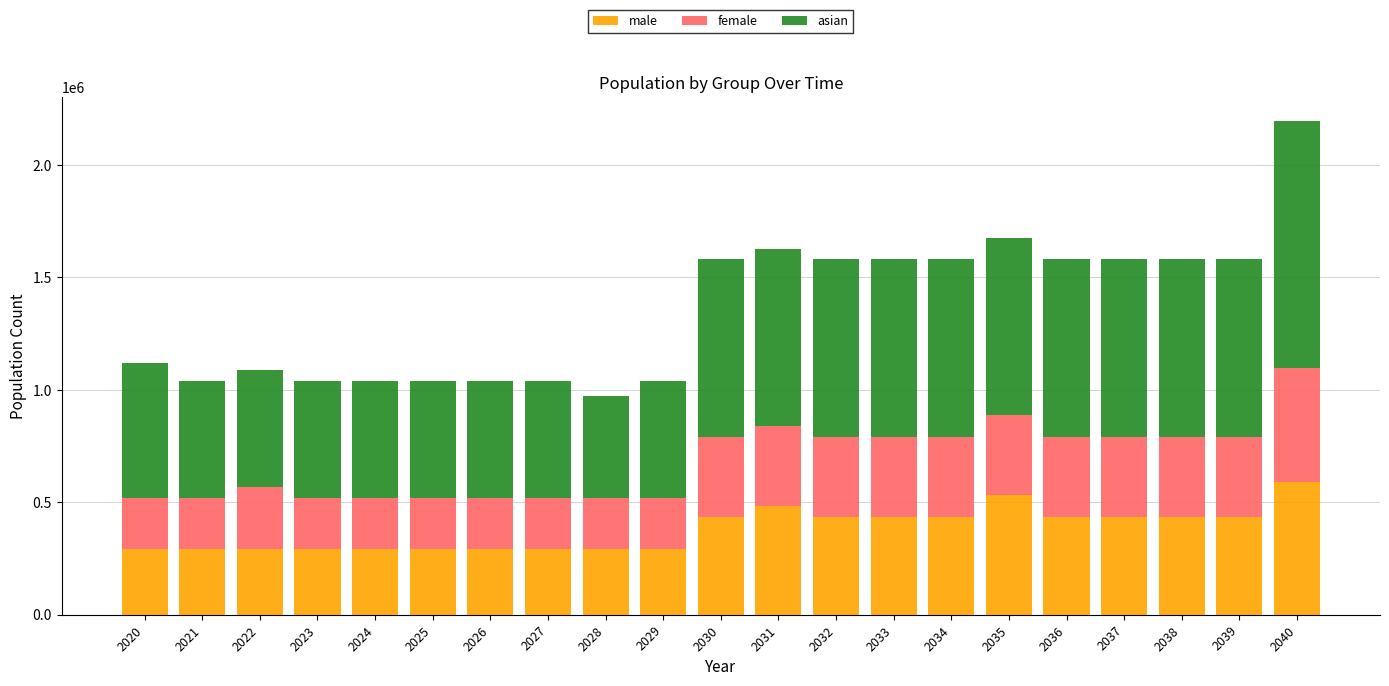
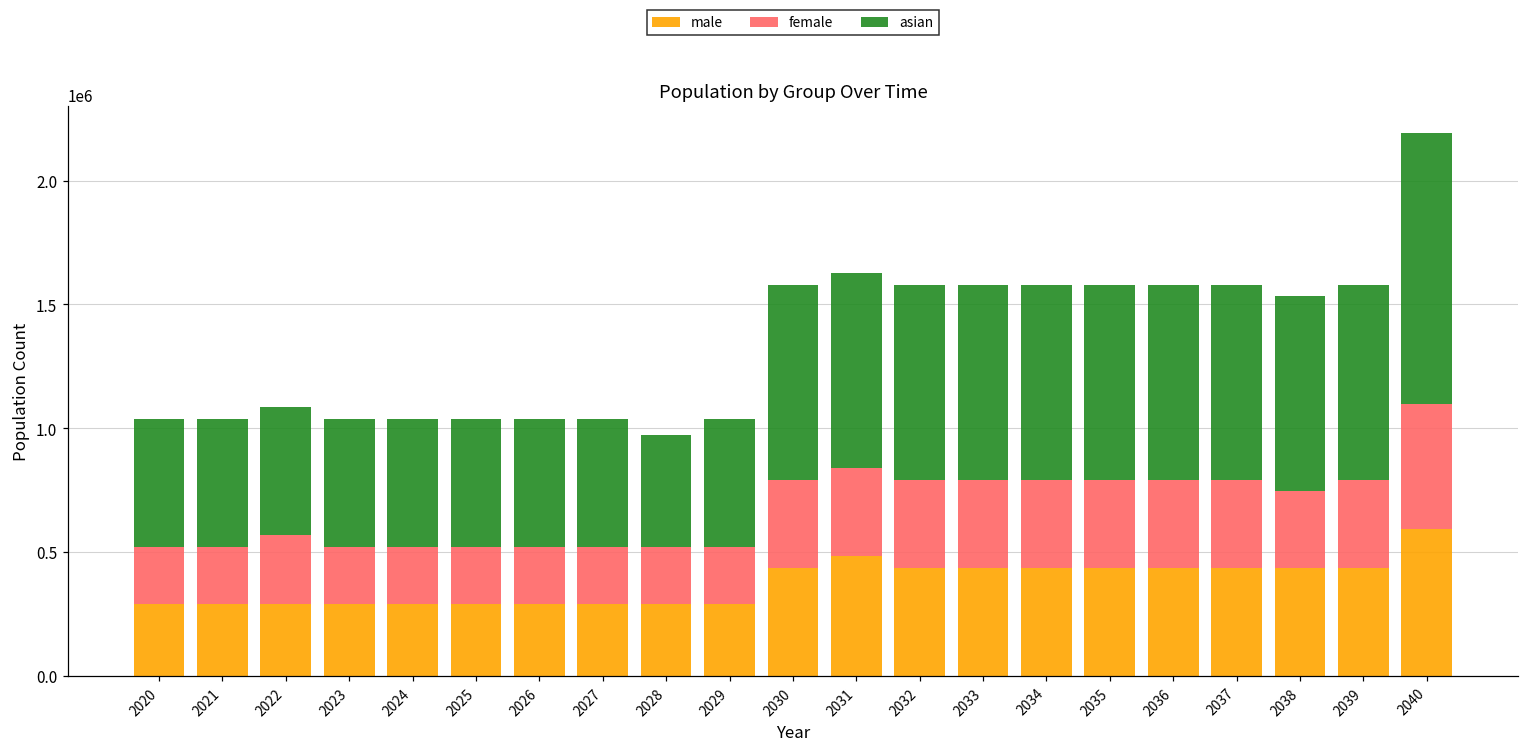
asian, 2020: 600000 -> 520000
male, 2035: 530000 -> 440000
female, 2038: 350000 -> 310000
